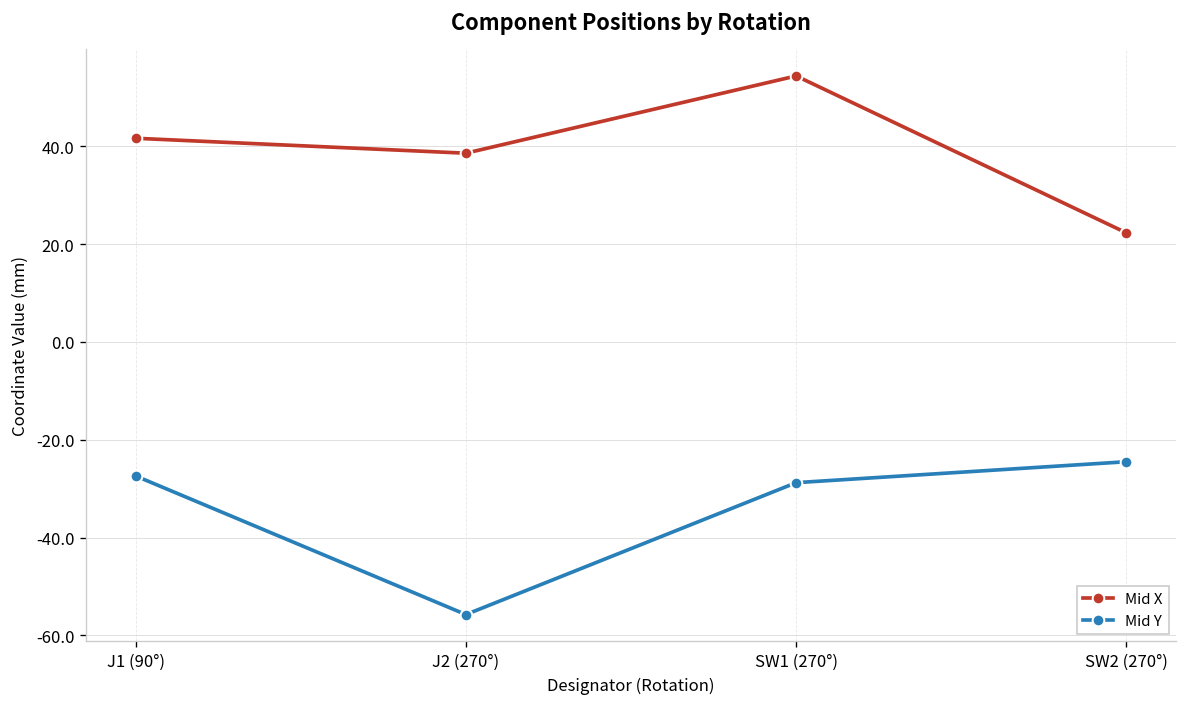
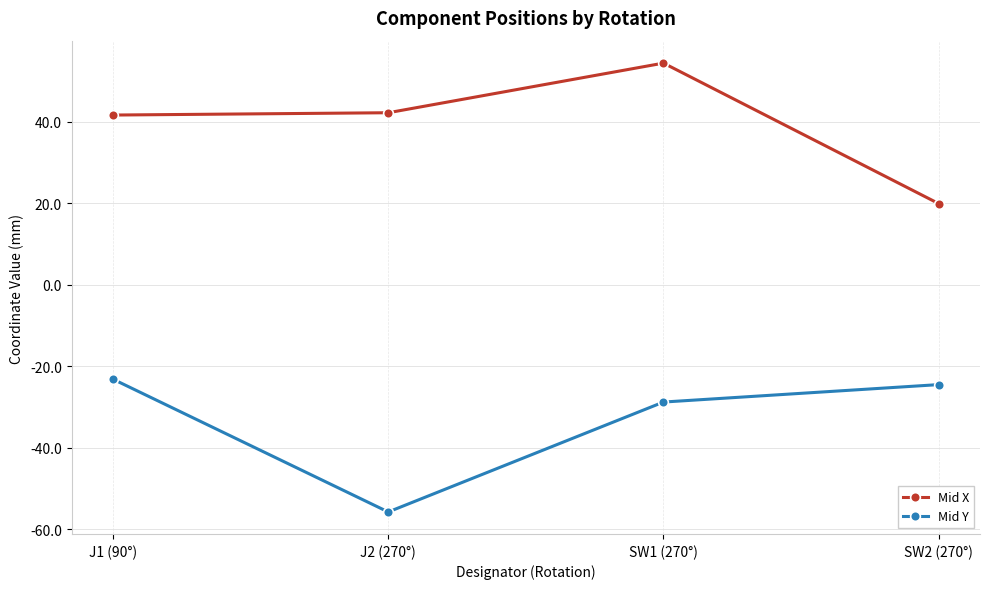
Mid Y, J1 (90°): -27 -> -23
Mid X, J2 (270°): 39 -> 42
Mid X, SW2 (270°): 22 -> 20
